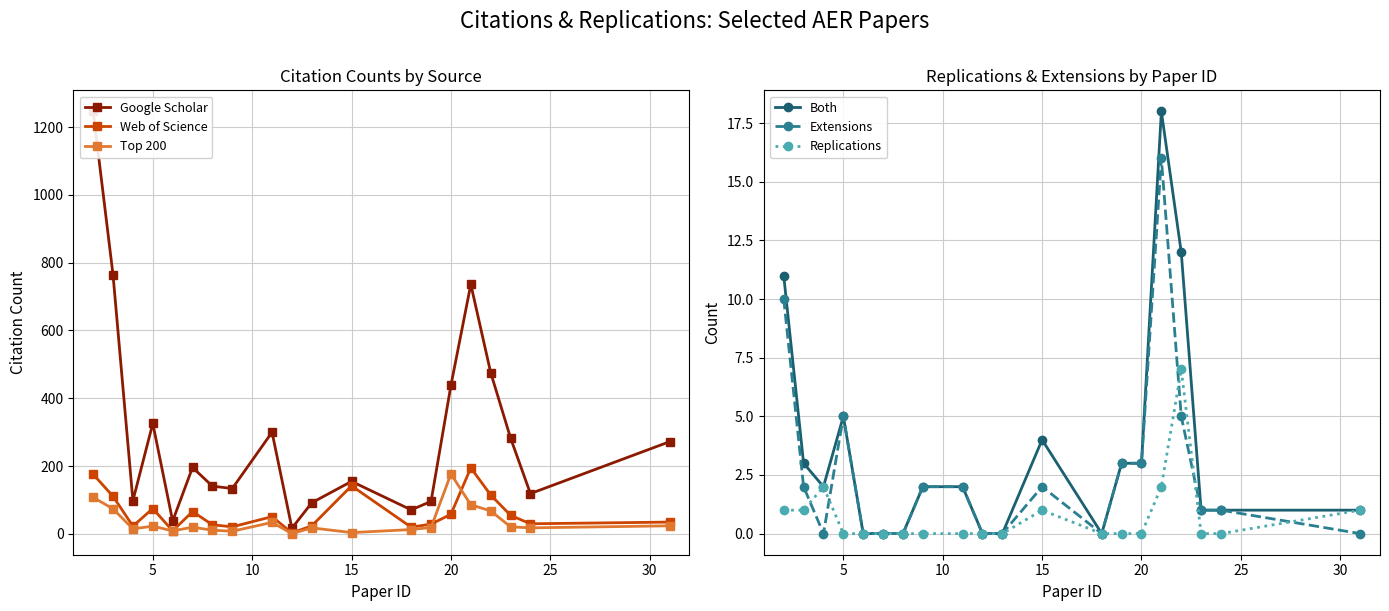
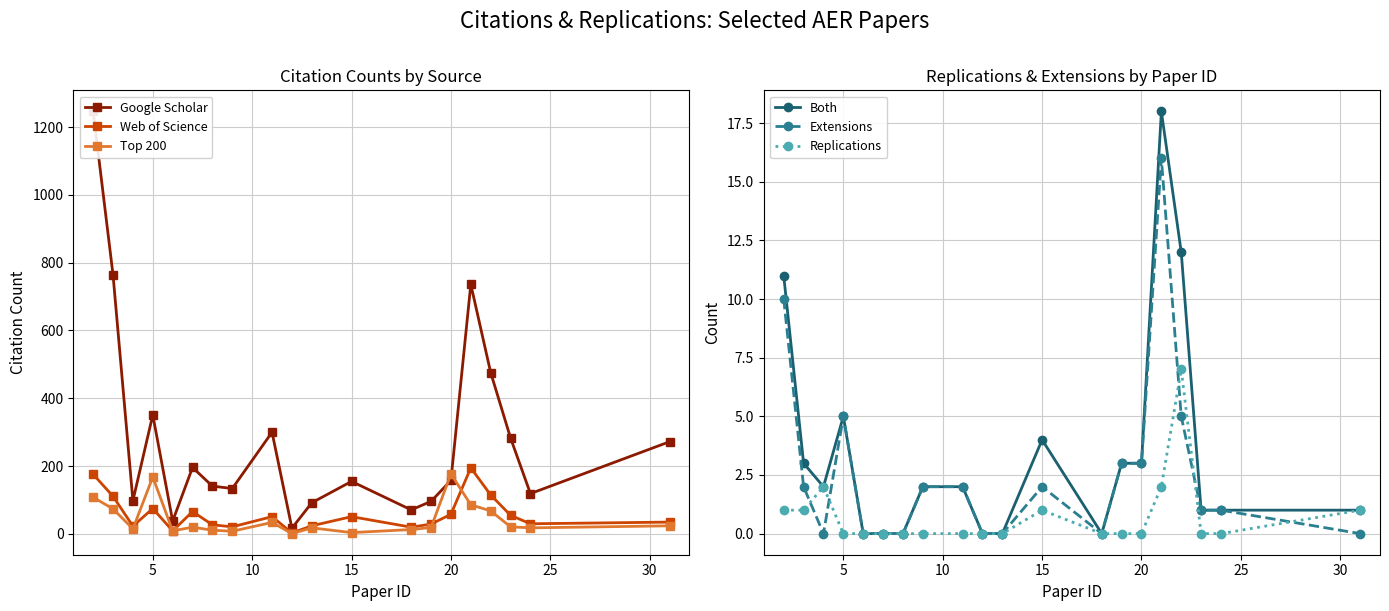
Citation Counts by Source, Google Scholar, 5: 330 -> 350
Citation Counts by Source, Top 200, 5: 20 -> 170
Citation Counts by Source, Web of Science, 15: 140 -> 50
Citation Counts by Source, Google Scholar, 20: 440 -> 160
